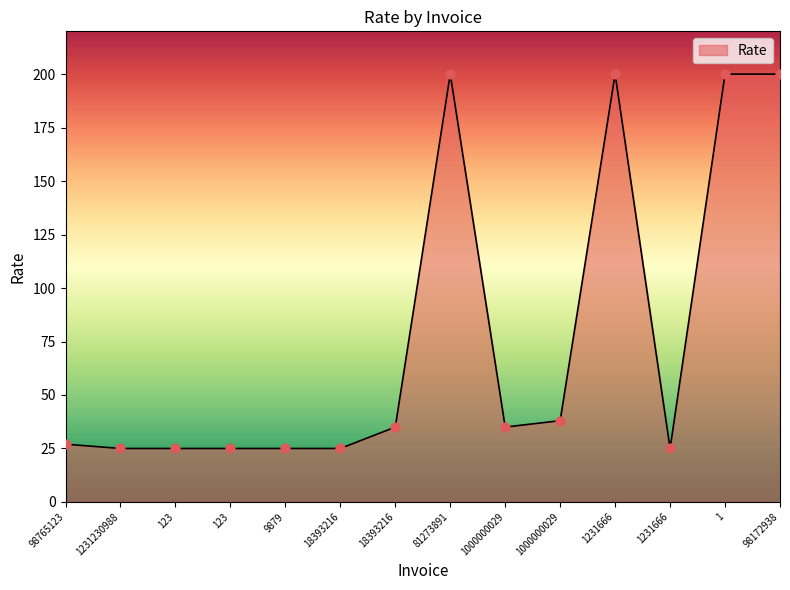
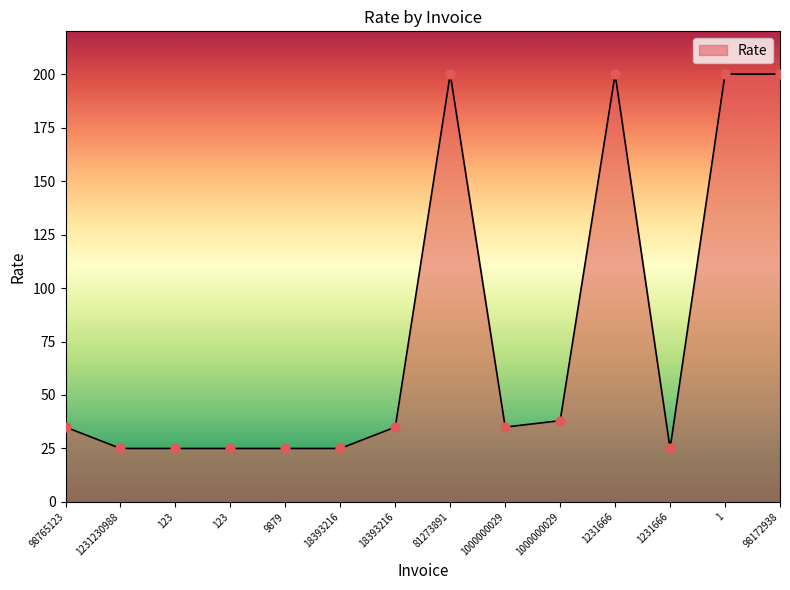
98765123: 27 -> 35
